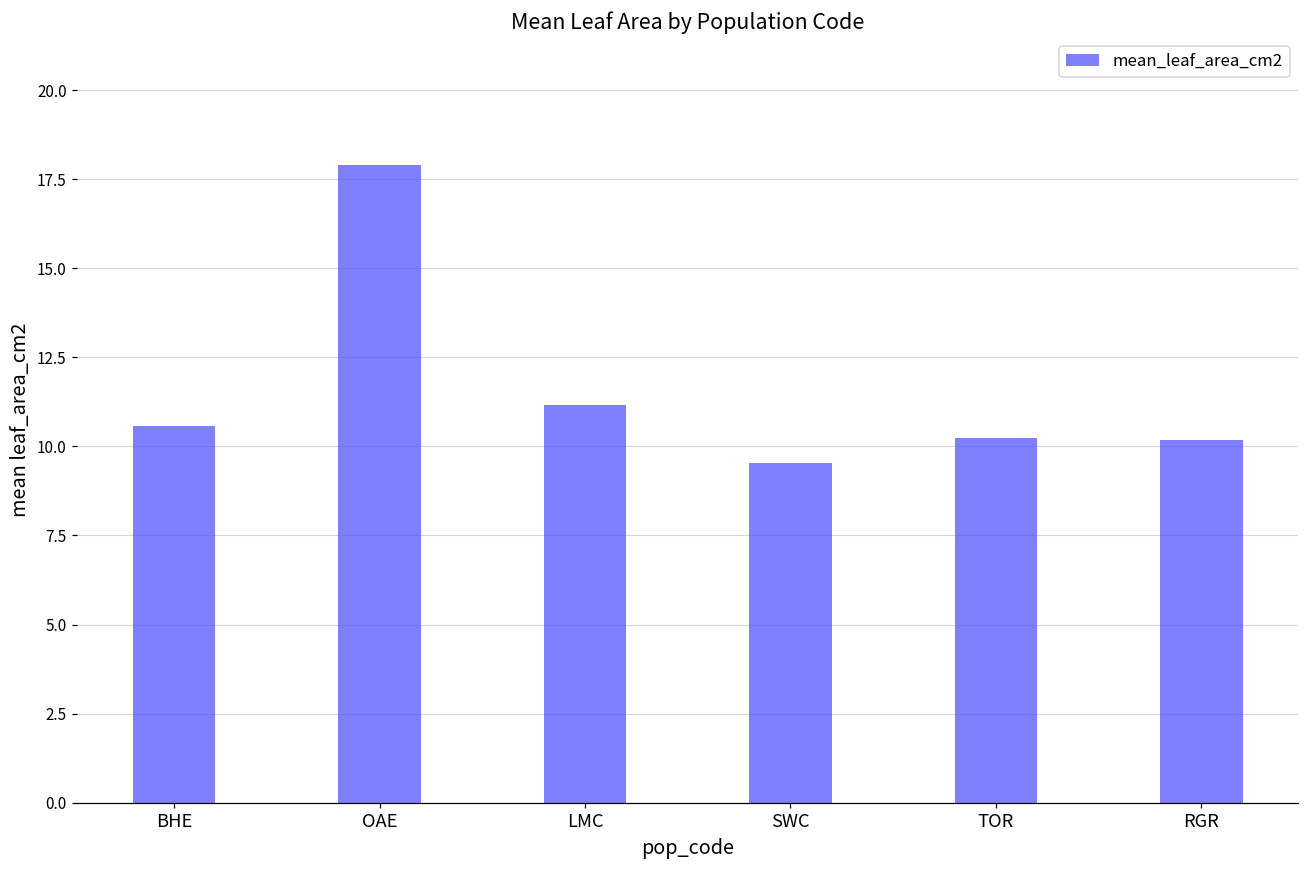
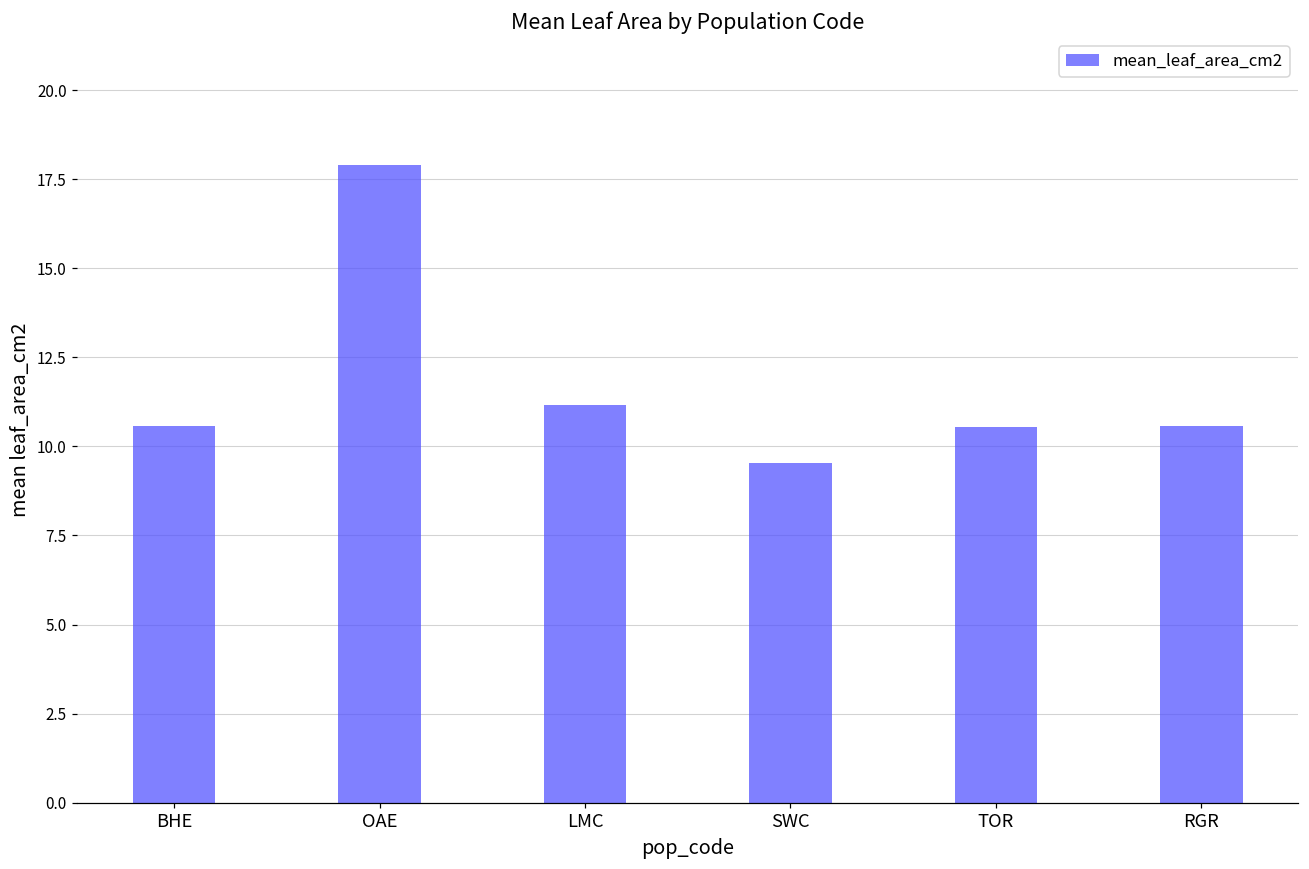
TOR: 10.2 -> 10.6
RGR: 10.2 -> 10.6
